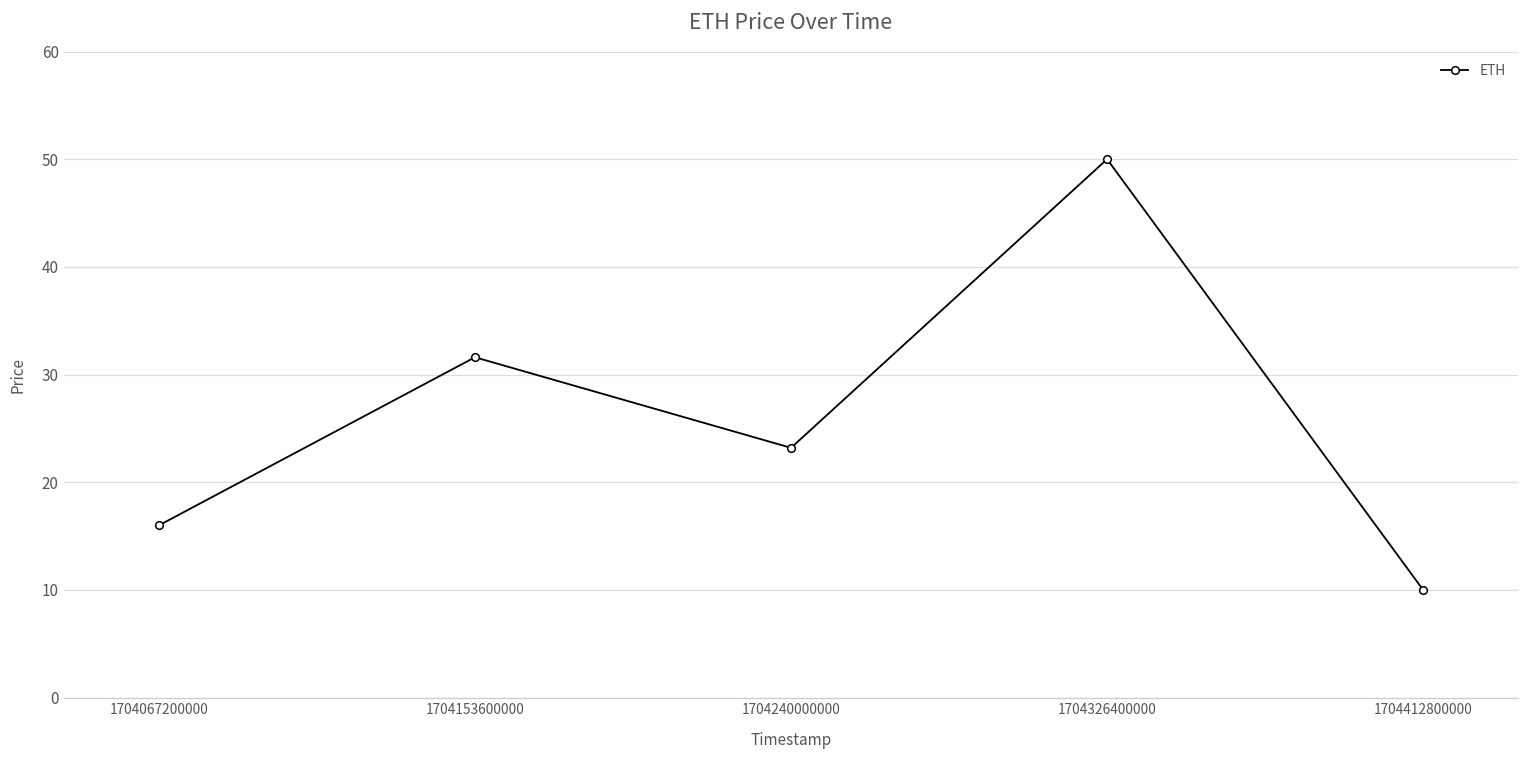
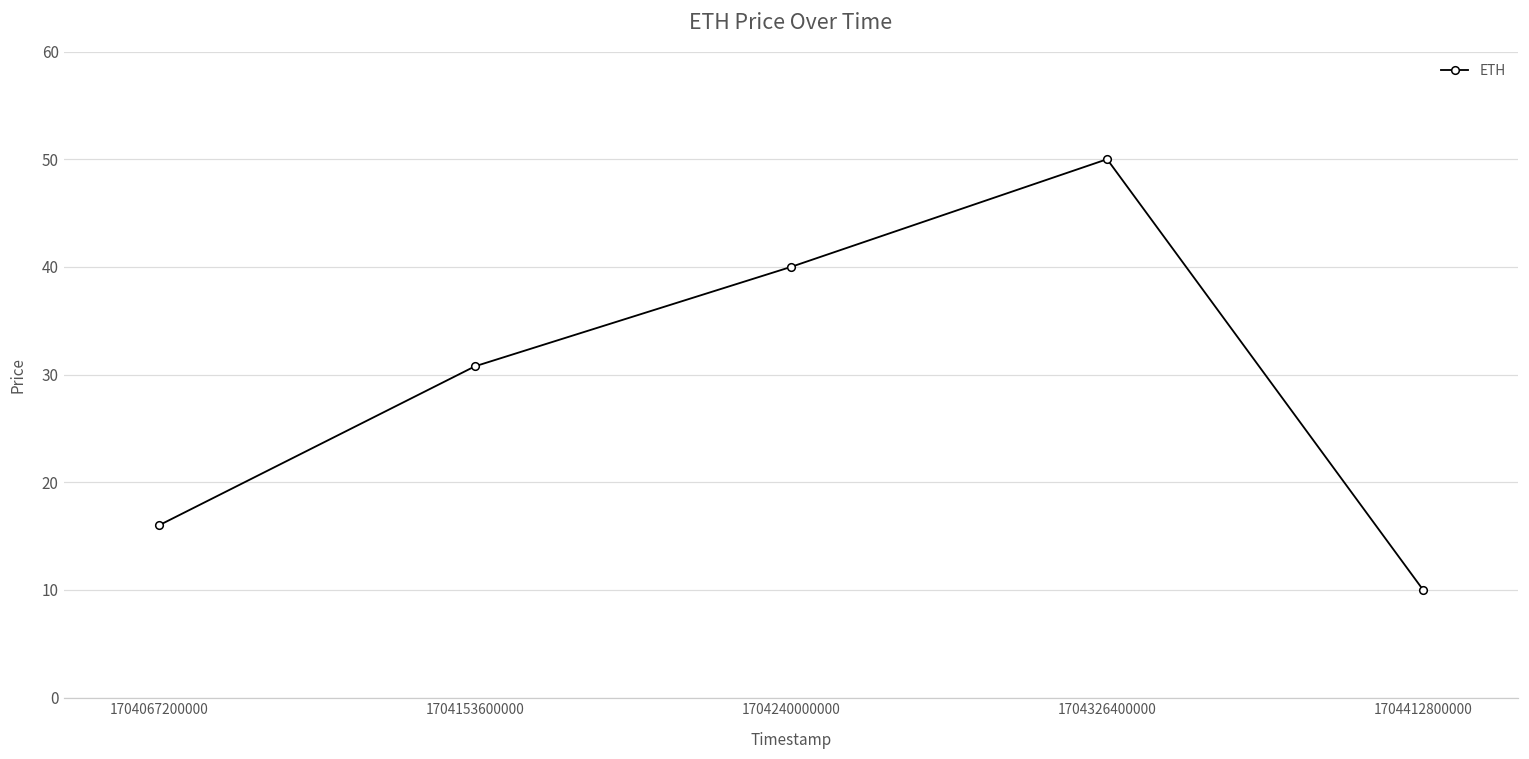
1704153600000: 32 -> 31
1704240000000: 23 -> 40
